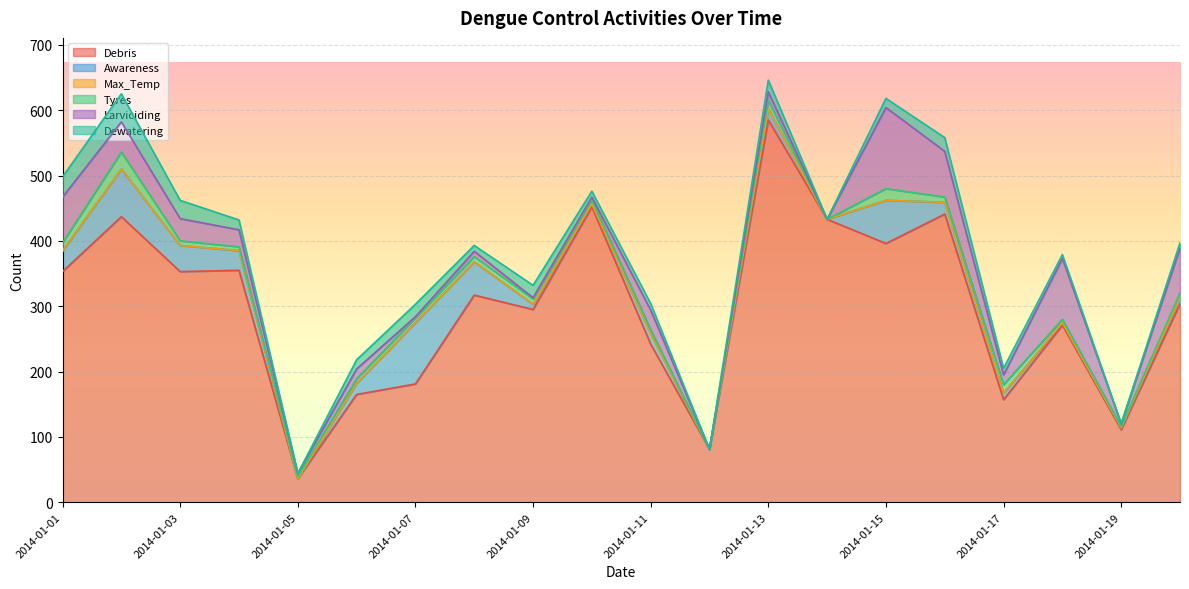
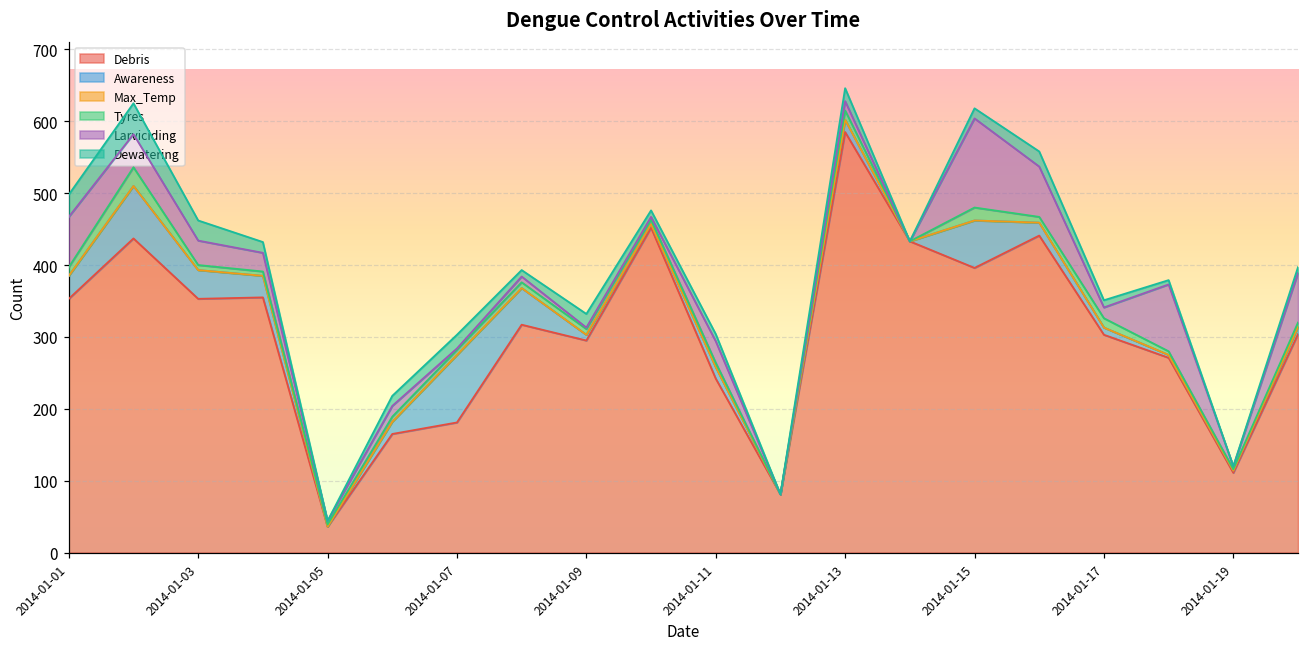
Debris, 2014-01-17: 160 -> 300
